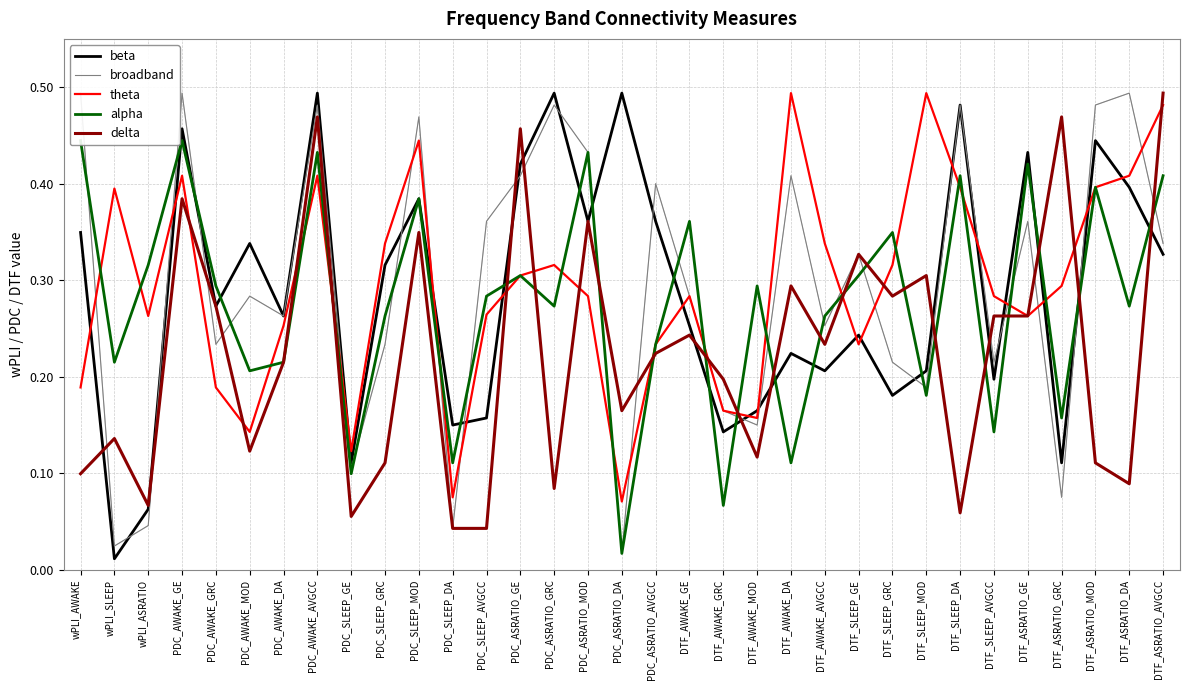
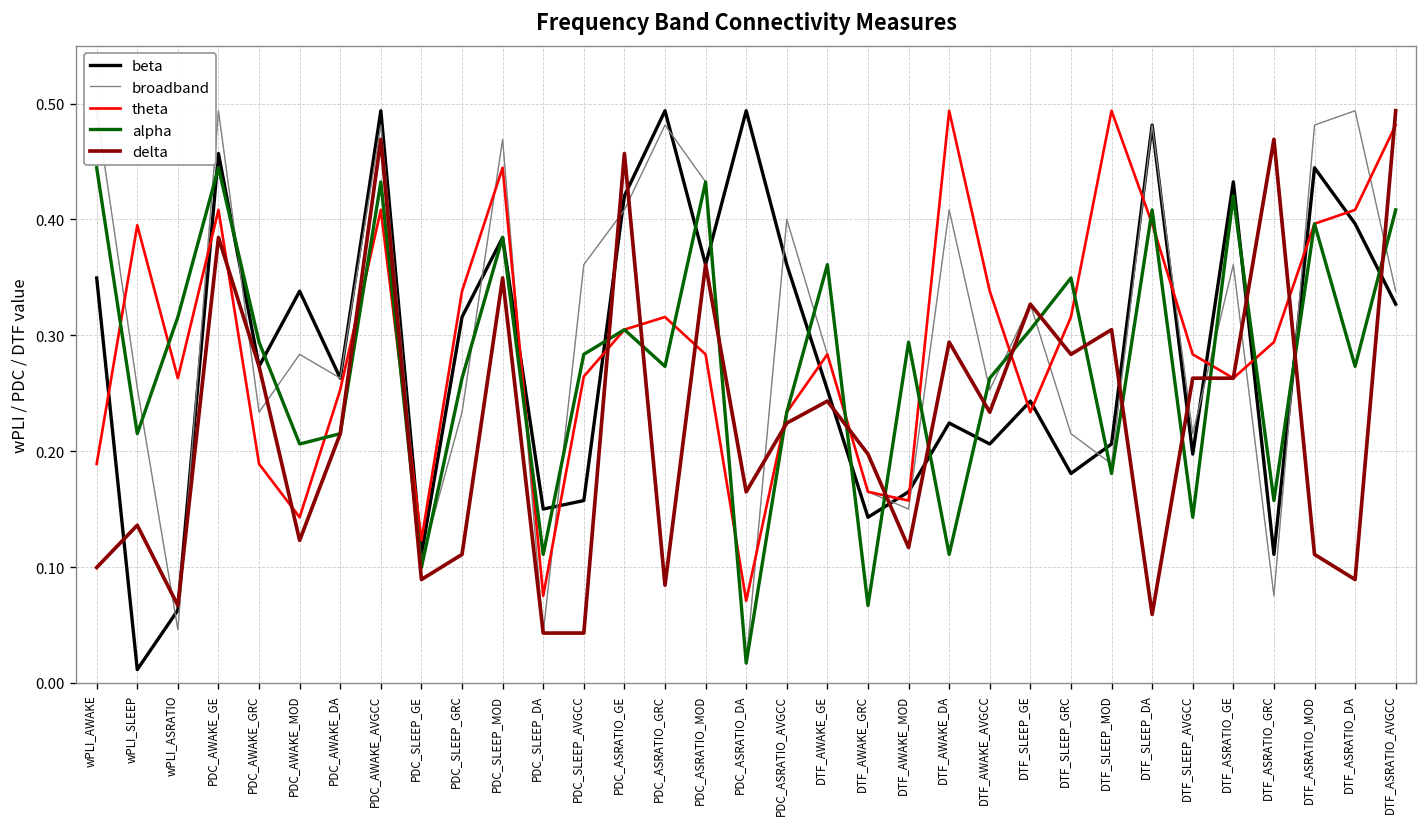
broadband, wPLI_SLEEP: 0.02 -> 0.25
delta, PDC_SLEEP_GE: 0.06 -> 0.09
